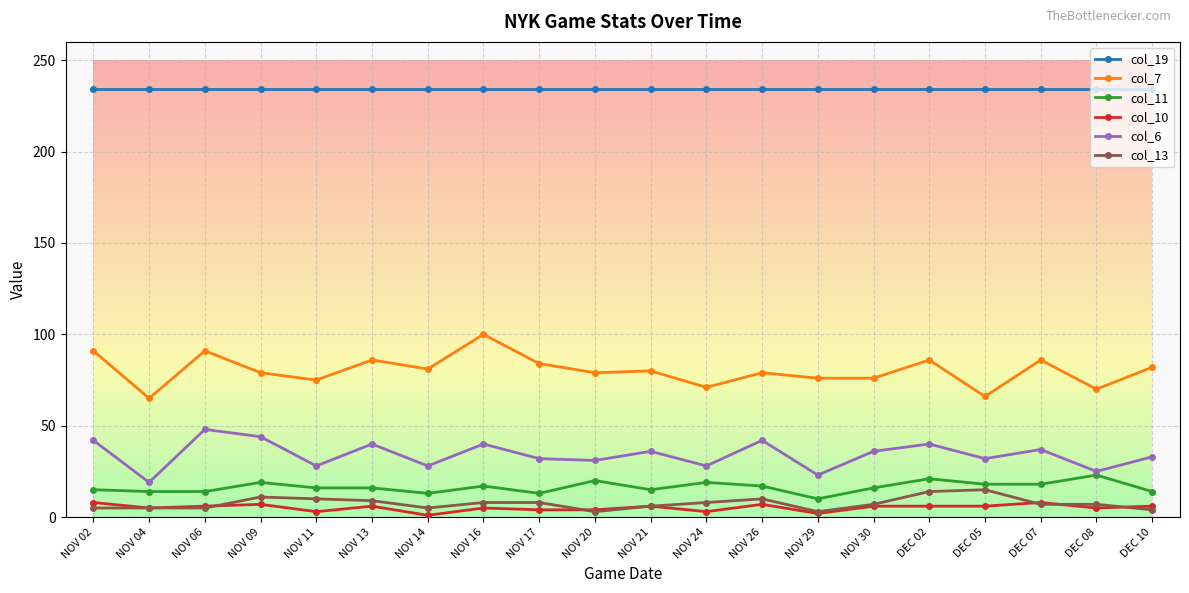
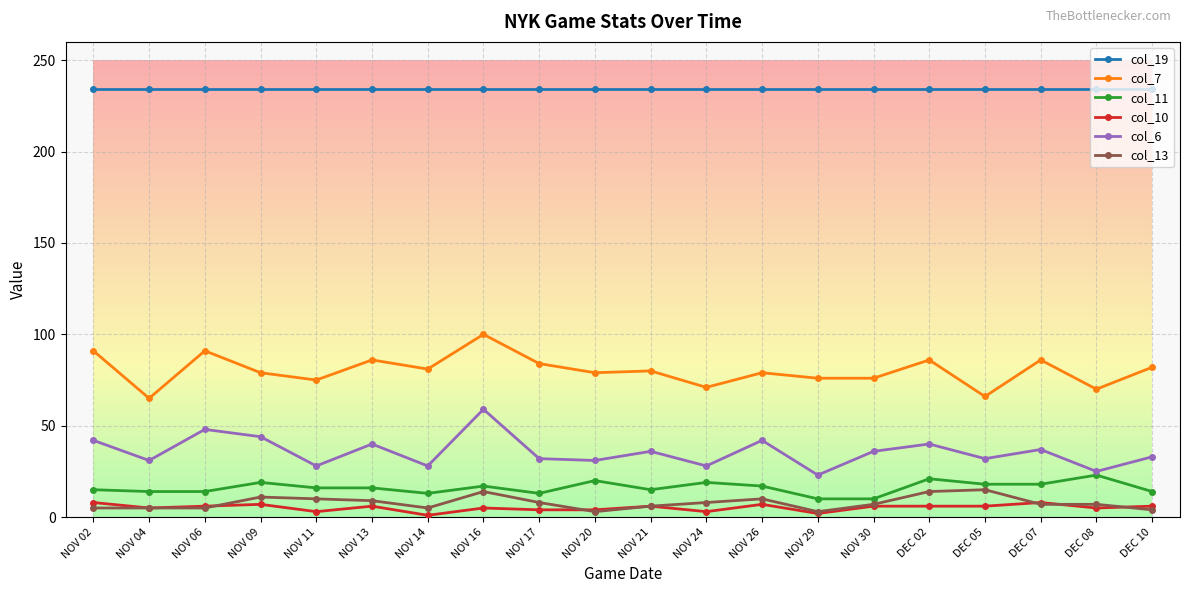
col_6, NOV 04: 19 -> 31
col_6, NOV 16: 40 -> 59
col_13, NOV 16: 8 -> 14
col_11, NOV 30: 16 -> 10
